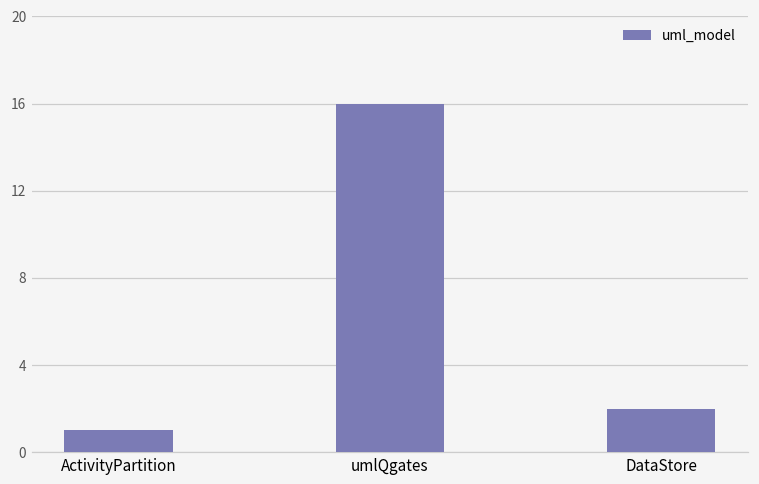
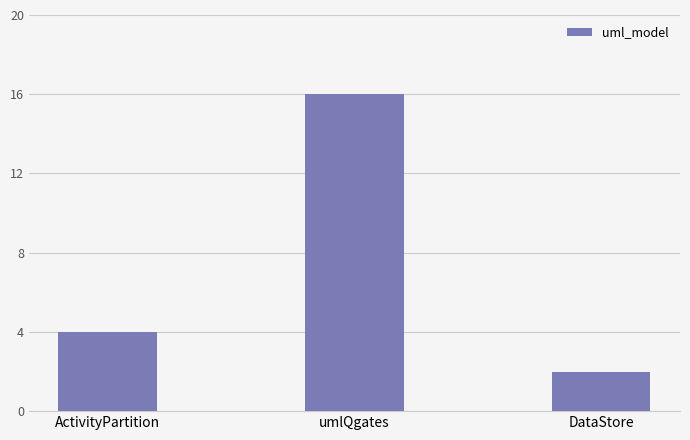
ActivityPartition: 1 -> 4
